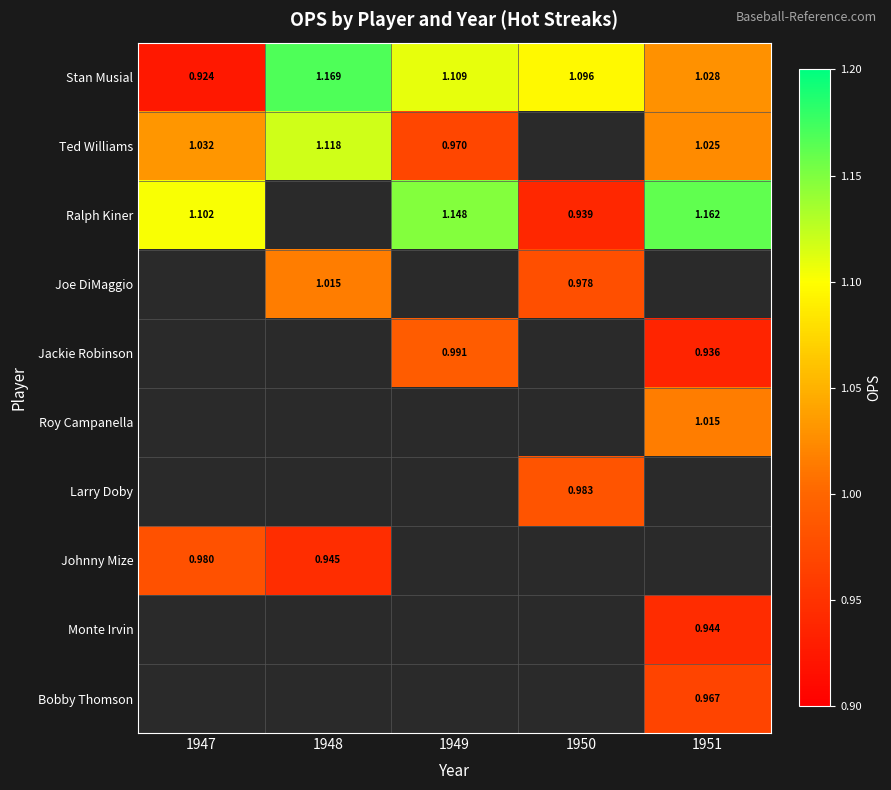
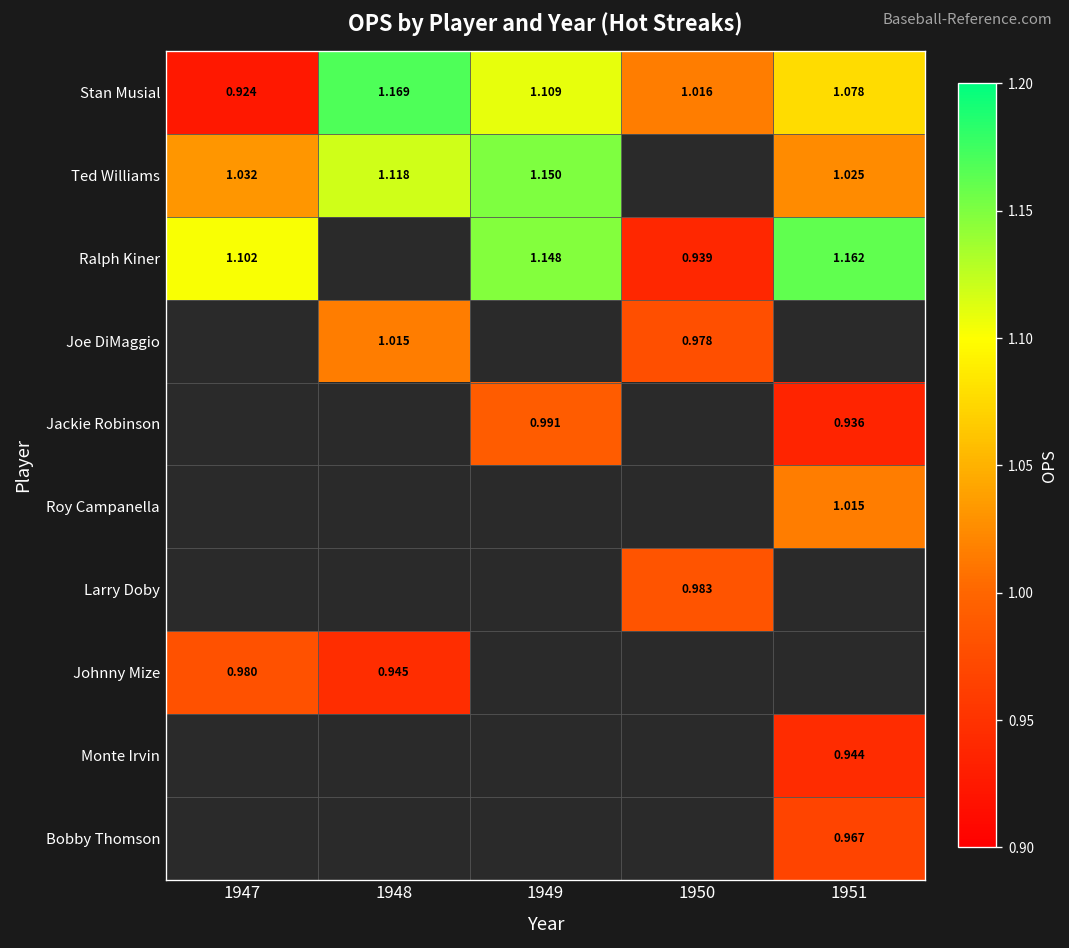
Stan Musial, 1950: 1.096 -> 1.016
Stan Musial, 1951: 1.028 -> 1.078
Ted Williams, 1949: 0.970 -> 1.150
